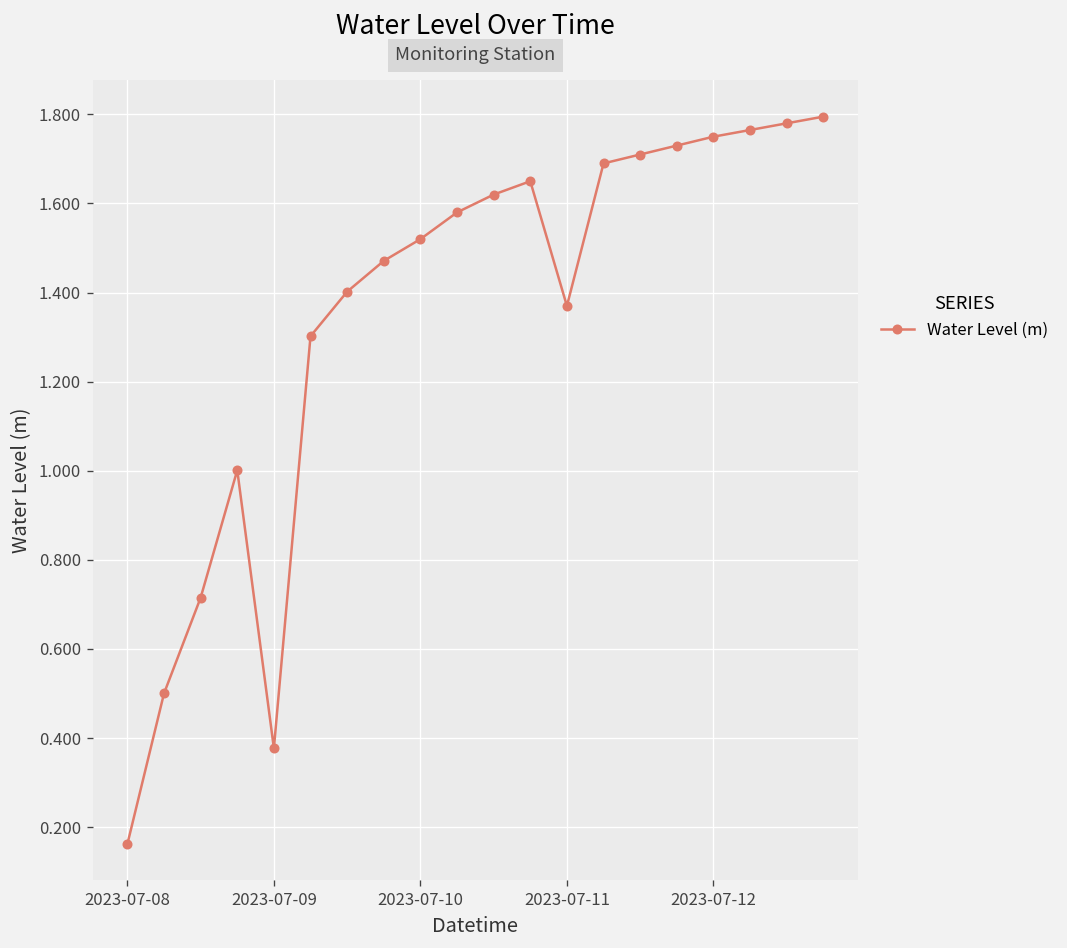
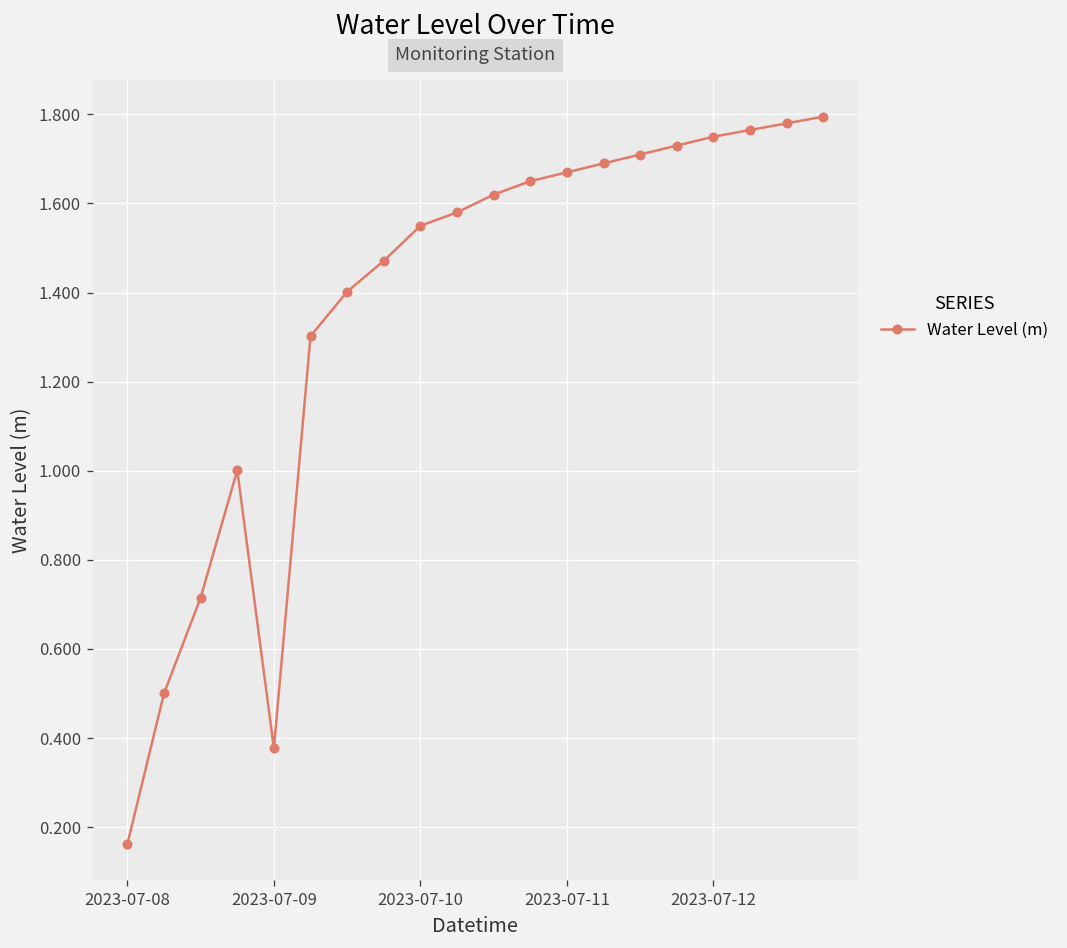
2023-07-10: 1.52 -> 1.55
2023-07-11: 1.37 -> 1.67
